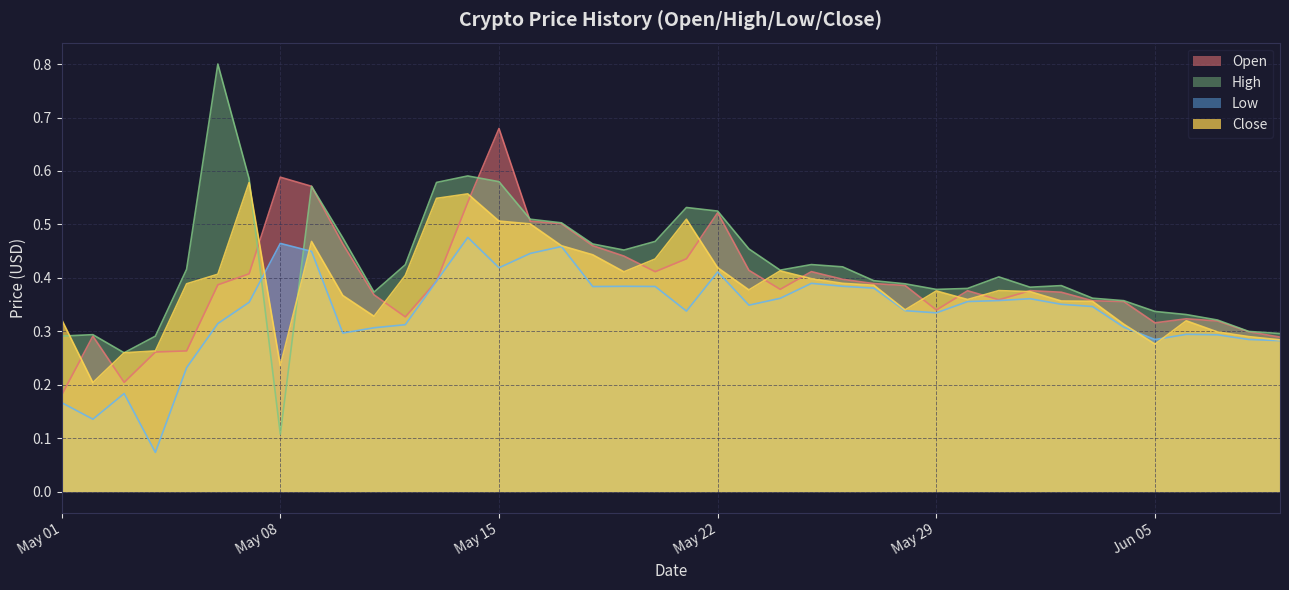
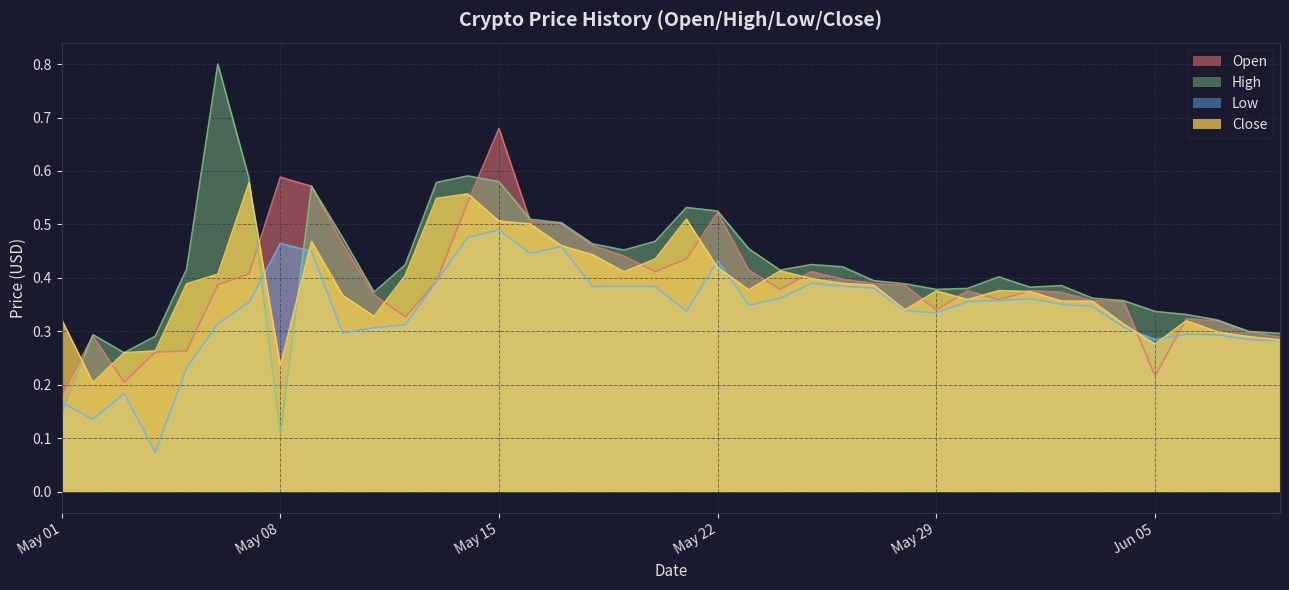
High, May 01: 0.29 -> 0.15
Low, May 15: 0.42 -> 0.49
Low, May 22: 0.41 -> 0.43
Open, Jun 05: 0.32 -> 0.22
